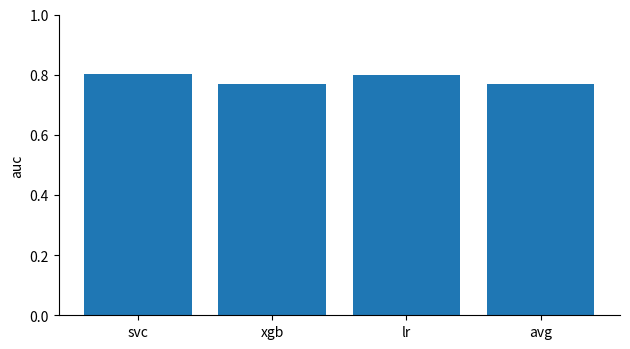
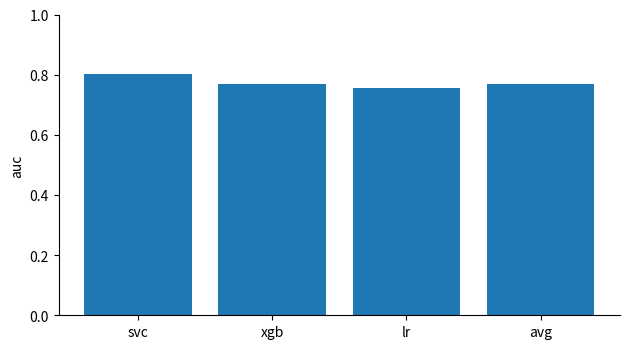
lr: 0.80 -> 0.76
